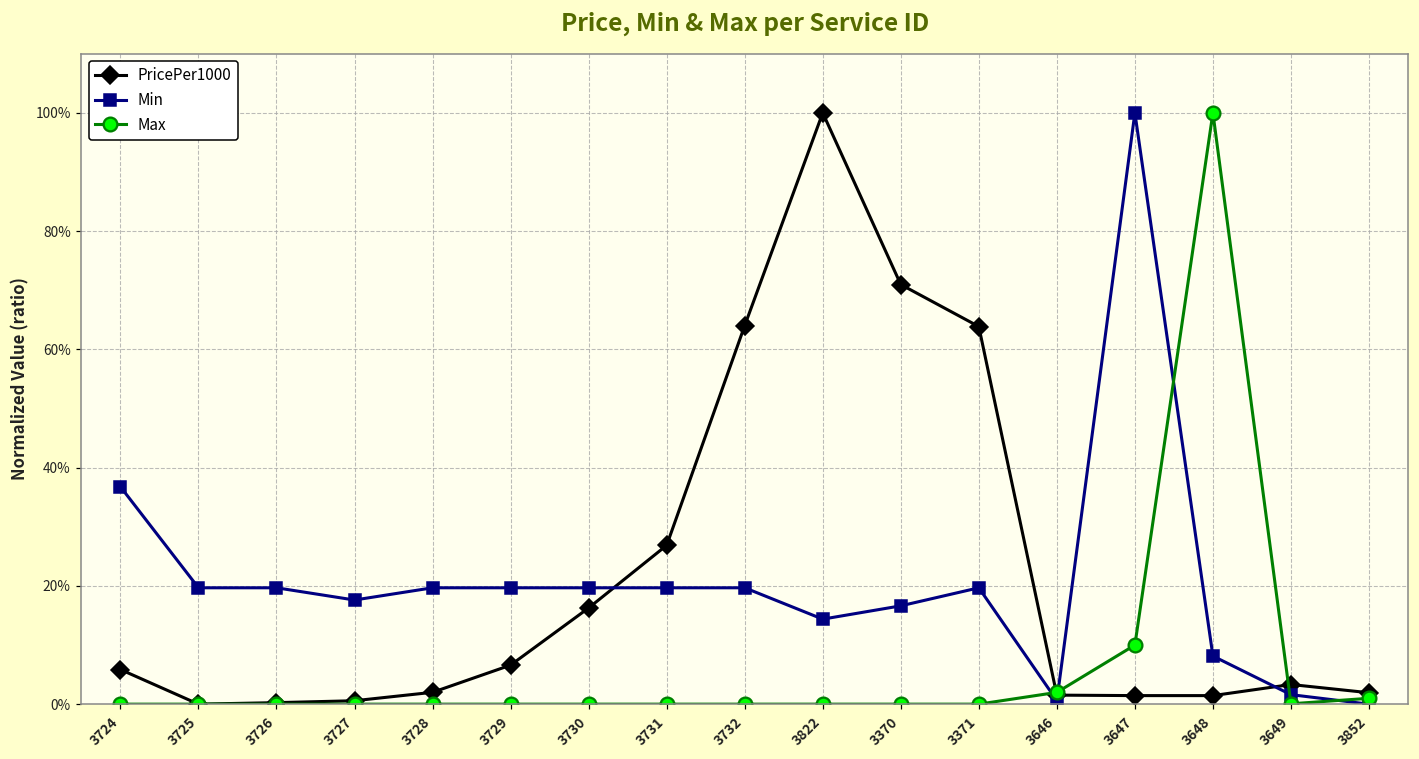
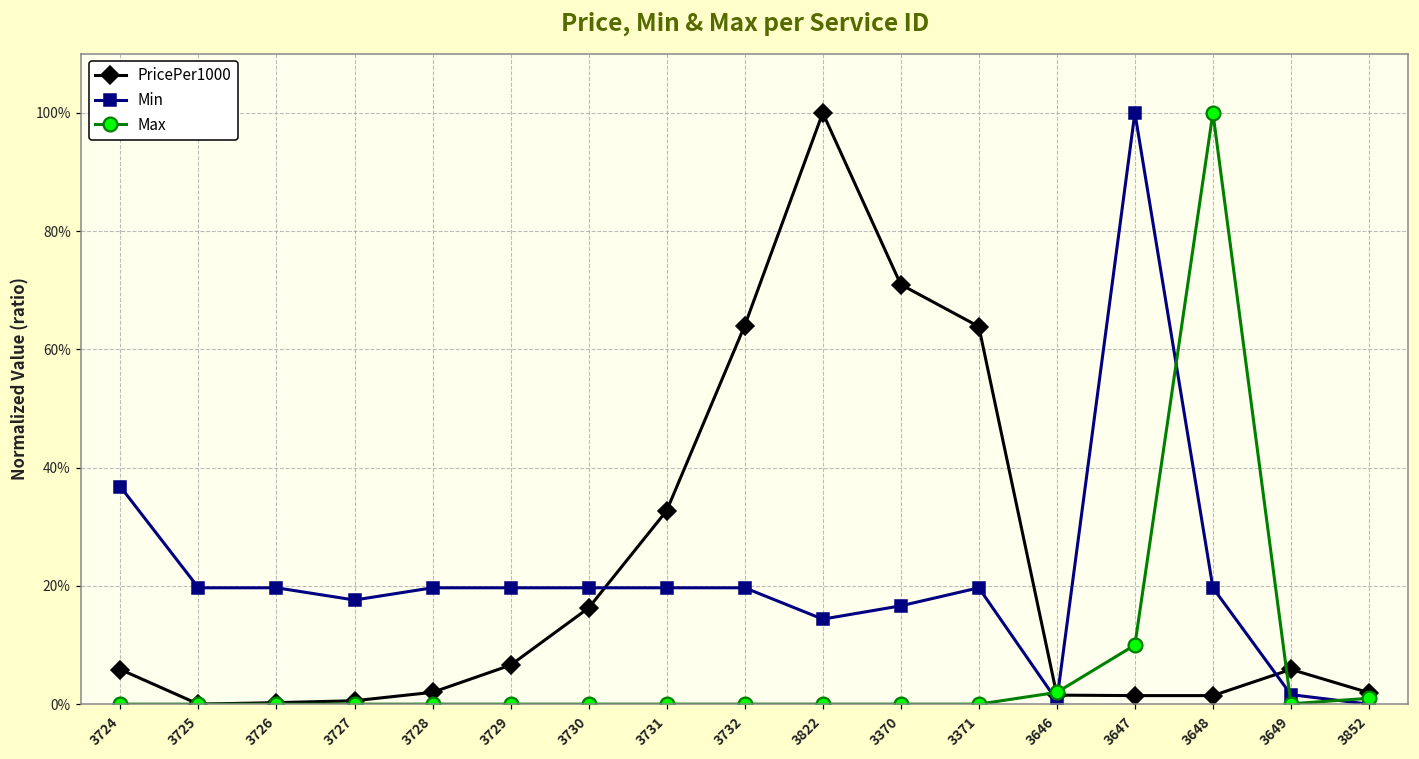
PricePer1000, 3731: 27% -> 33%
Min, 3648: 8% -> 20%
PricePer1000, 3649: 3% -> 6%
